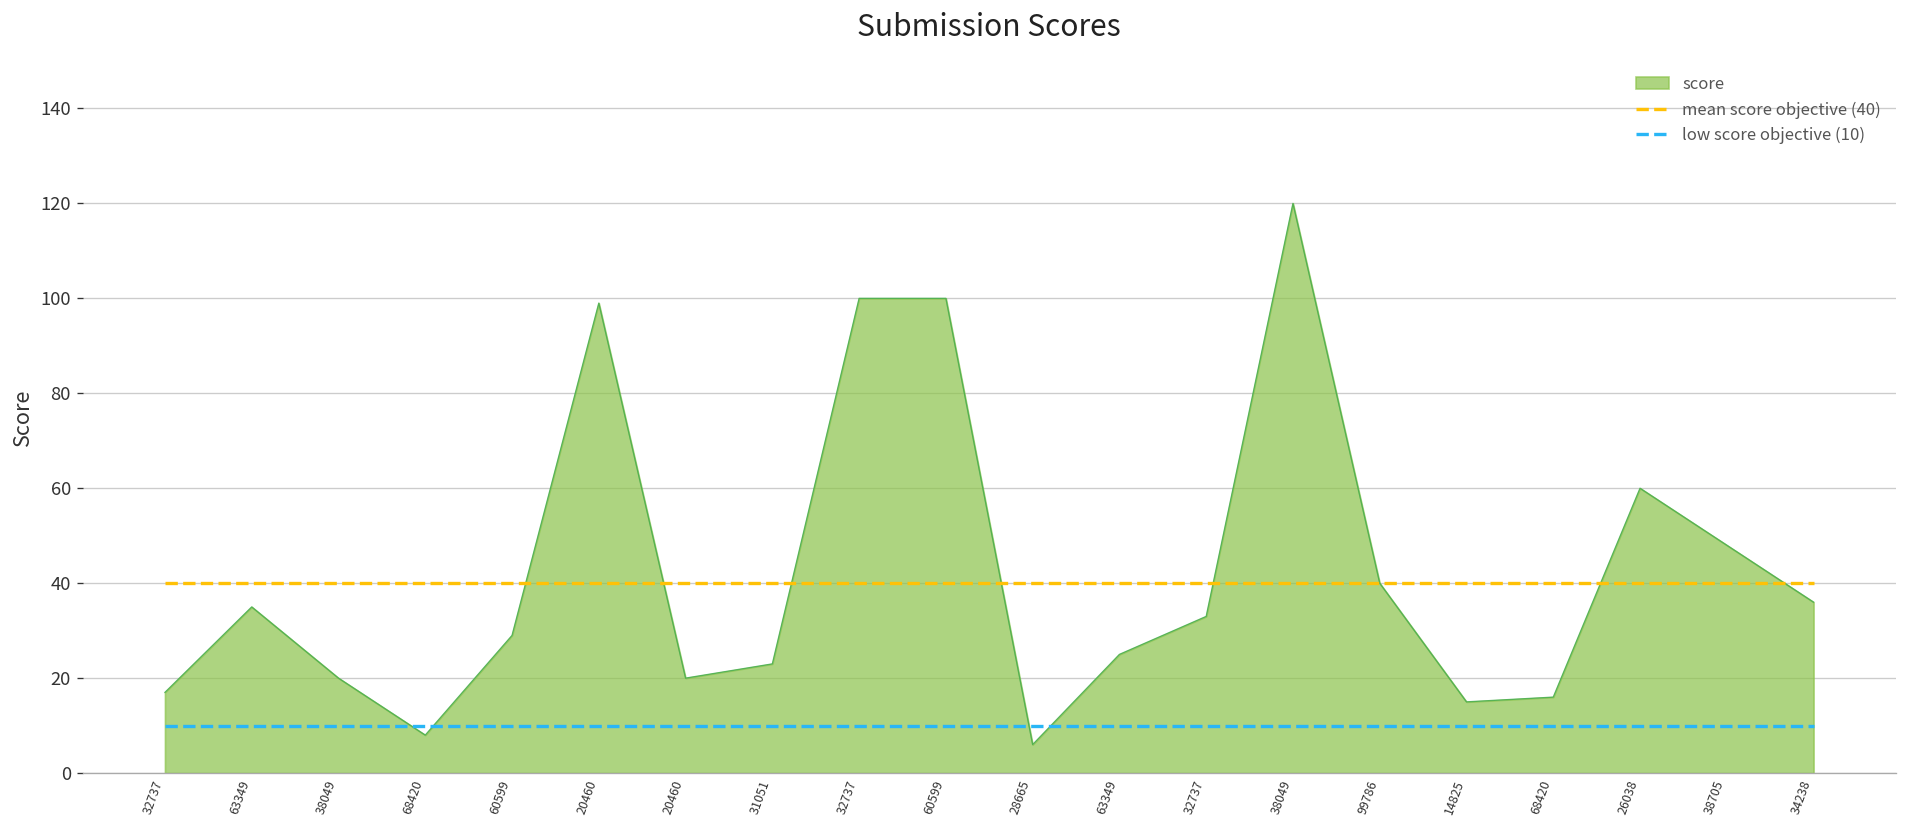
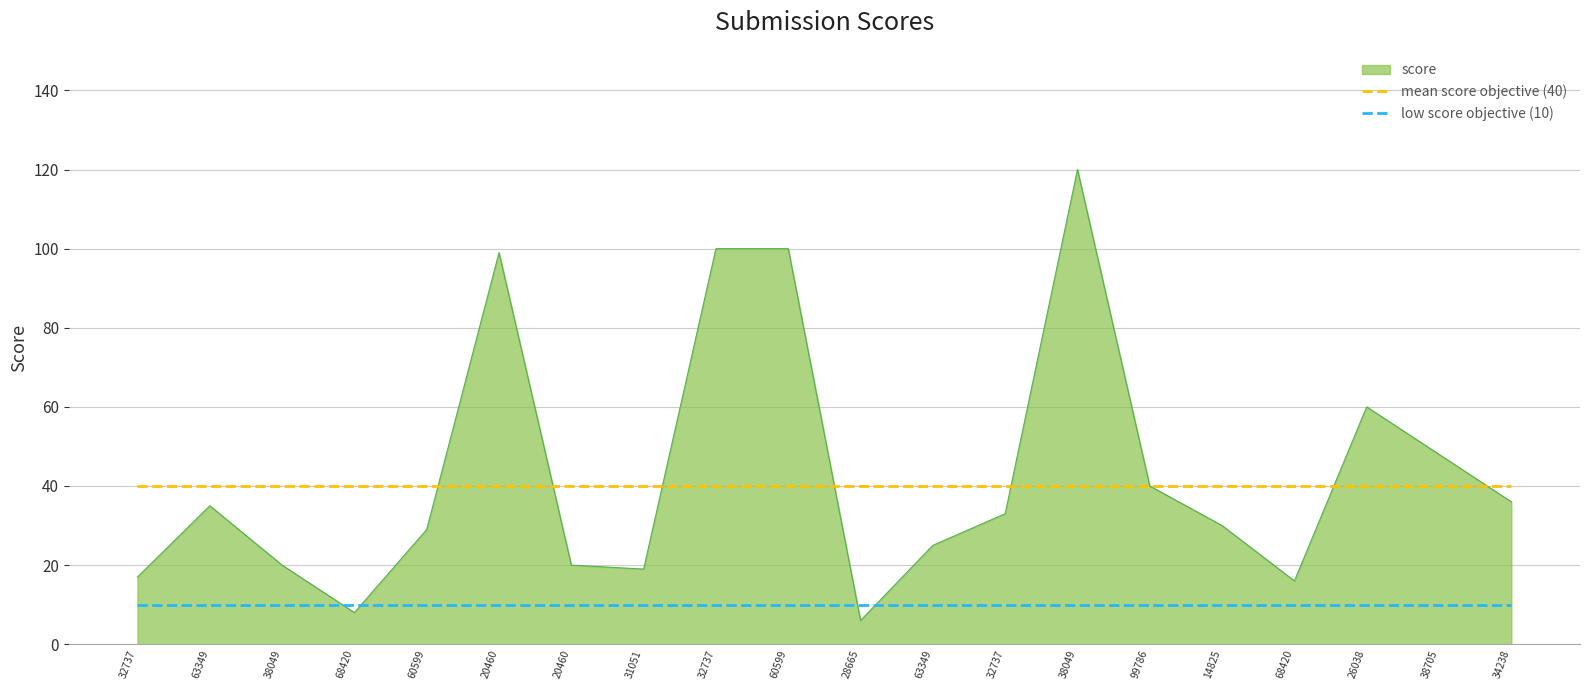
score, 31051: 23 -> 19
score, 14825: 15 -> 30
